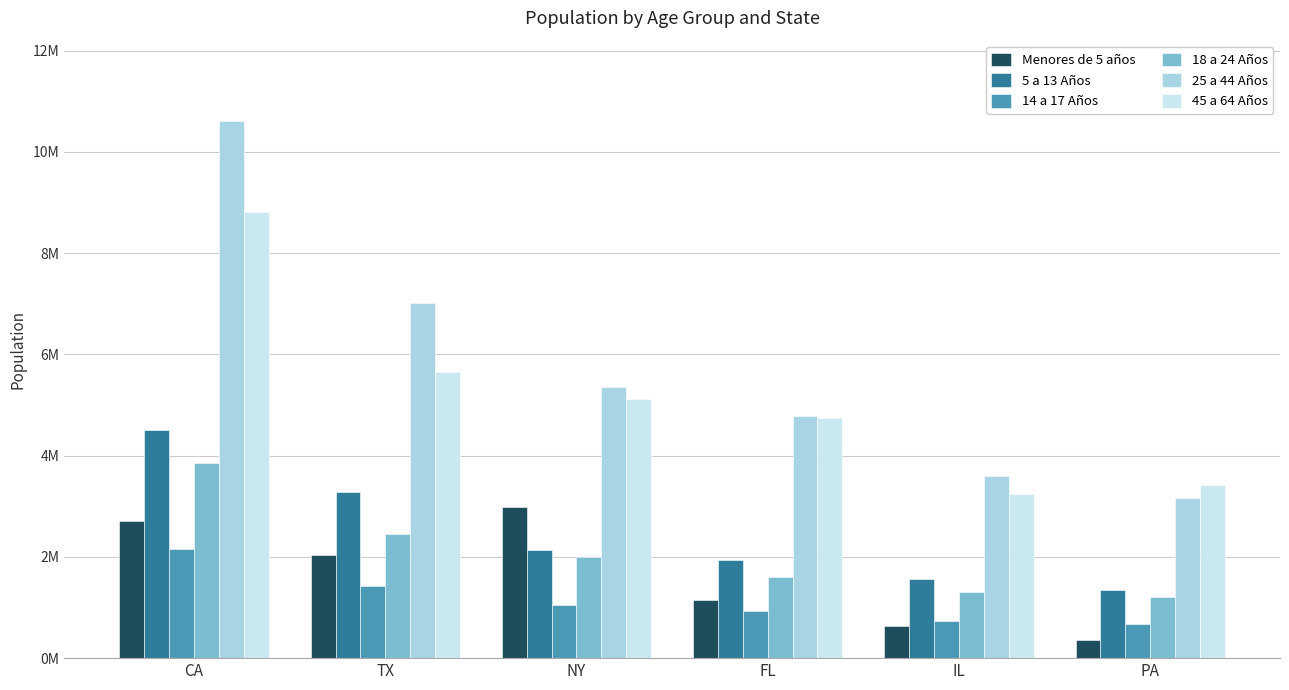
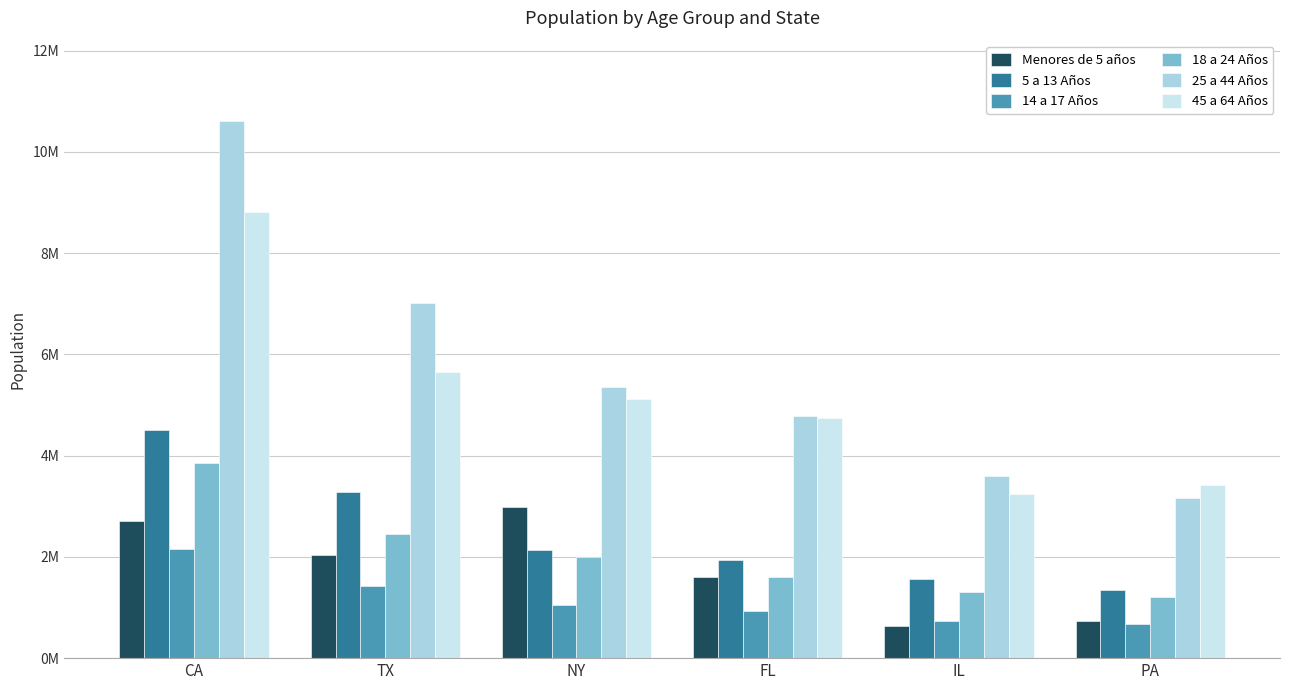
Menores de 5 años, FL: 1100000 -> 1600000
Menores de 5 años, PA: 400000 -> 700000
